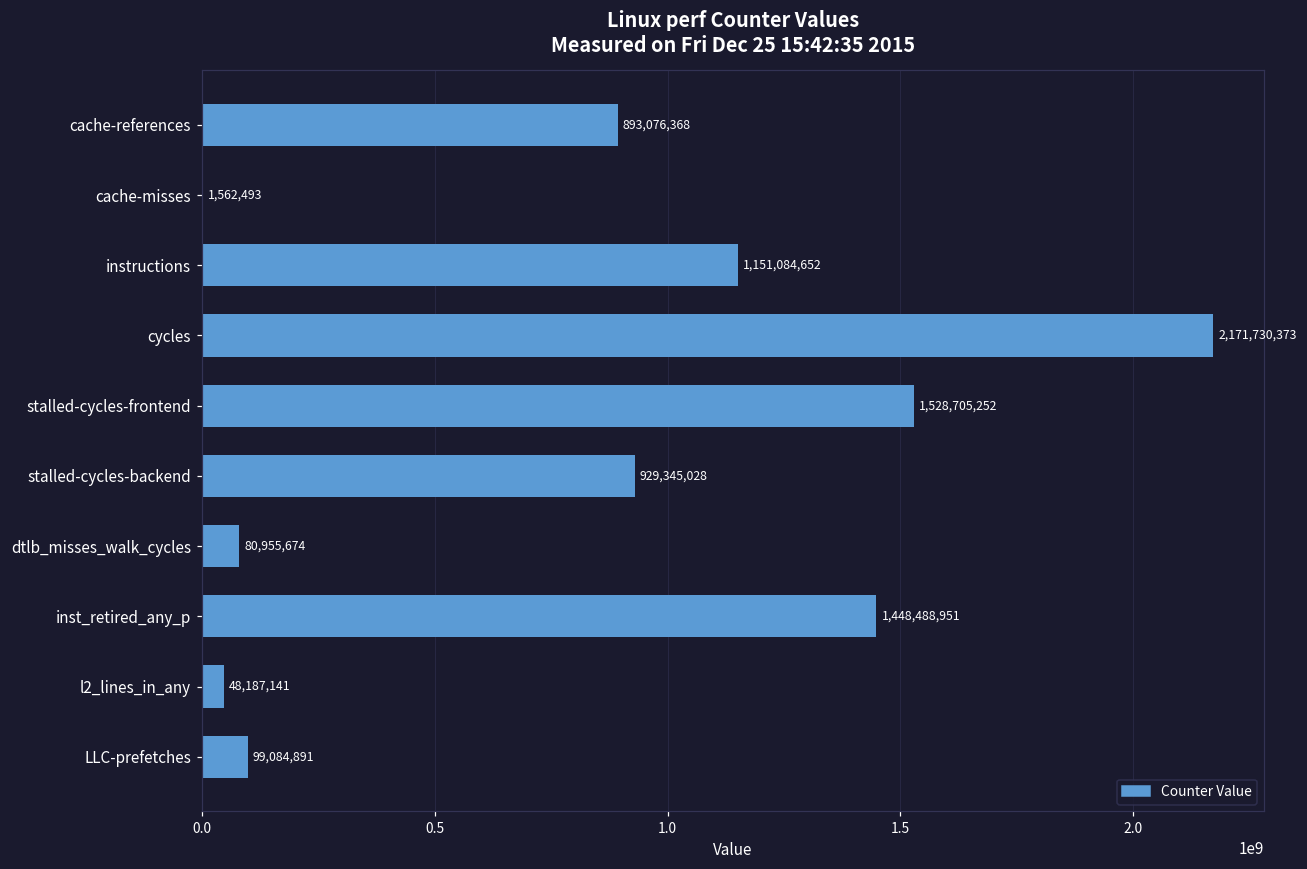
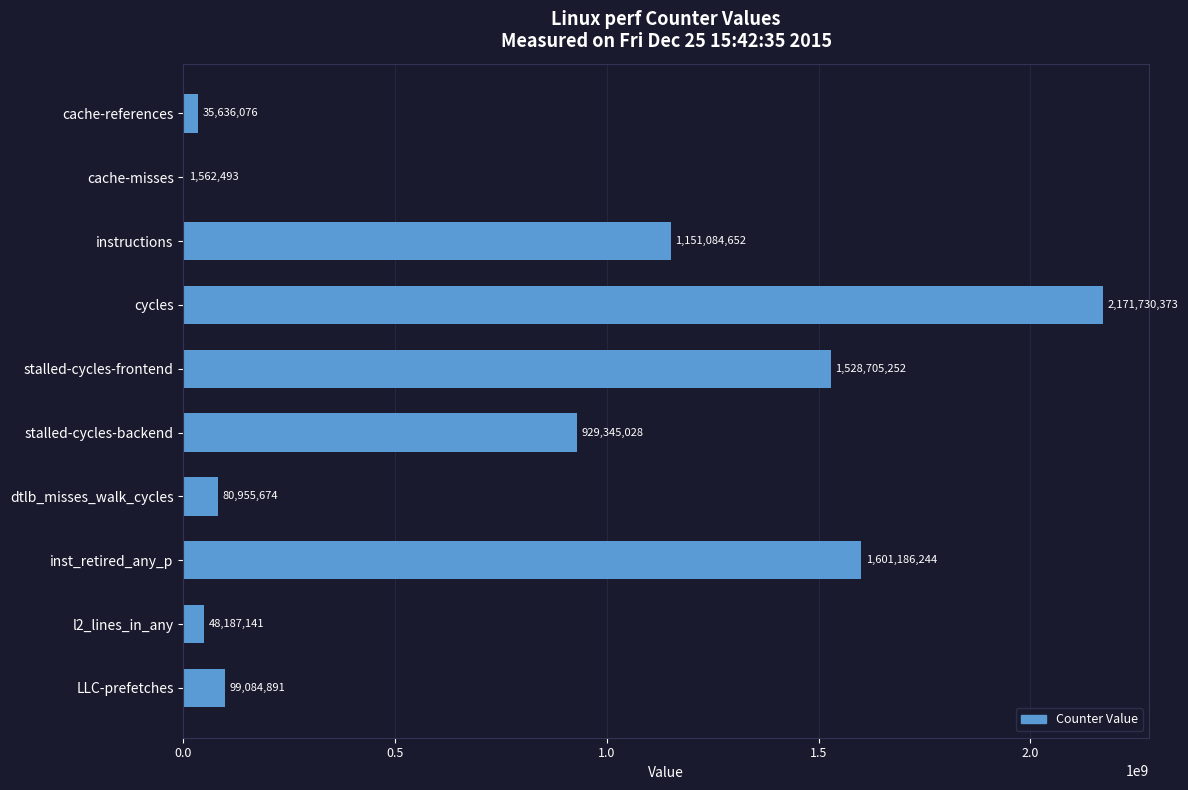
cache-references: 893,076,368 -> 35,636,076
inst_retired_any_p: 1,448,488,951 -> 1,601,186,244
